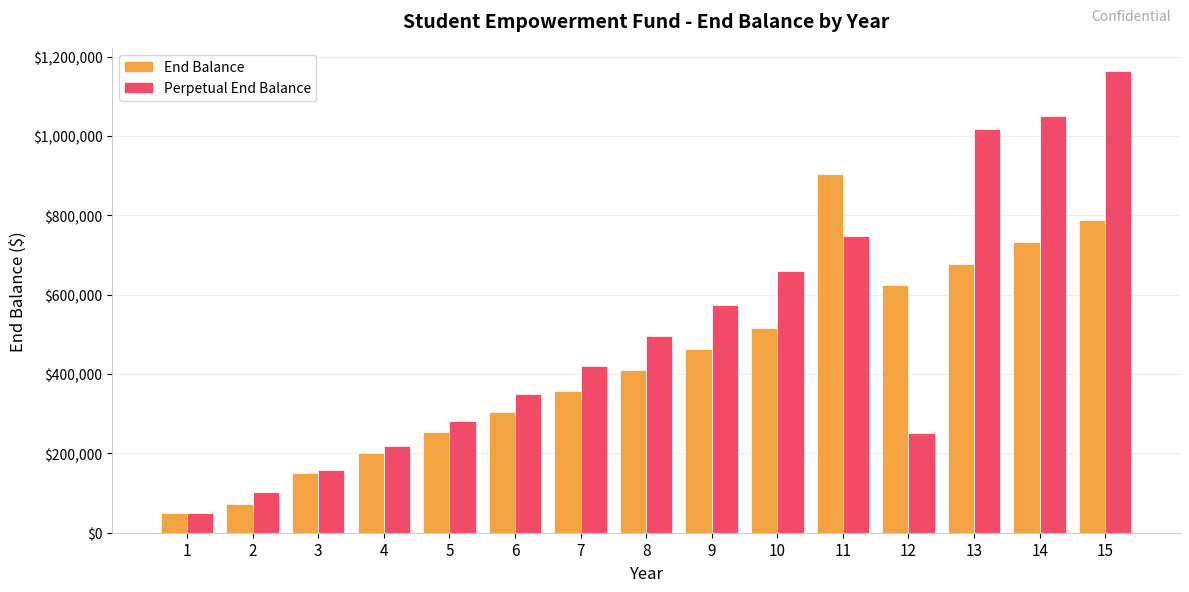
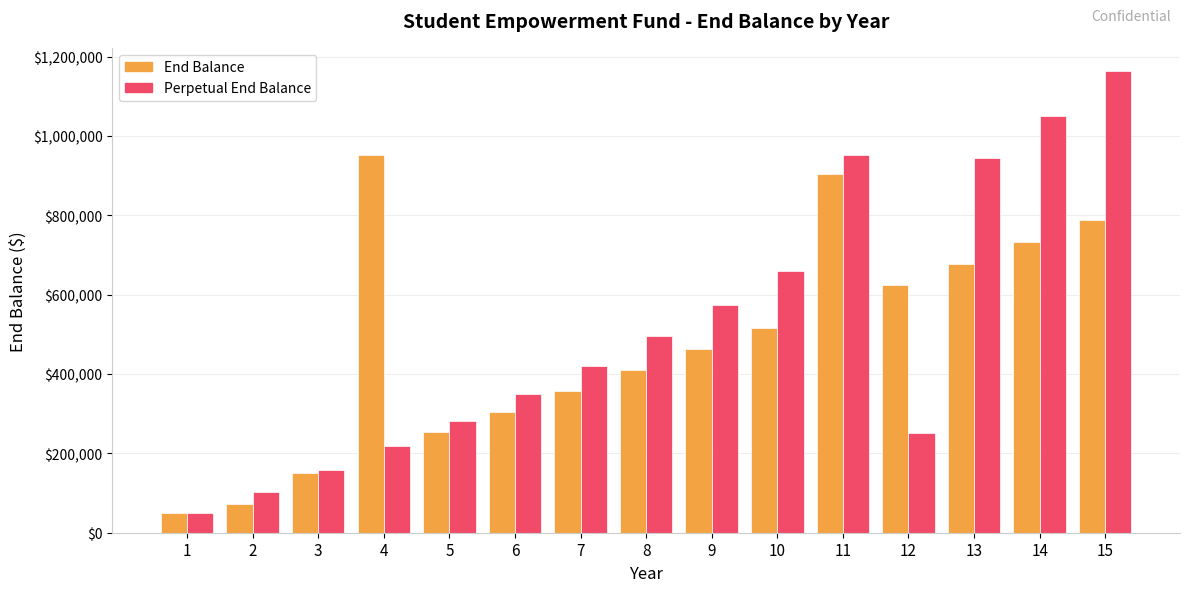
End Balance, 4: $200,000 -> $950,000
Perpetual End Balance, 11: $750,000 -> $950,000
Perpetual End Balance, 13: $1,020,000 -> $940,000
